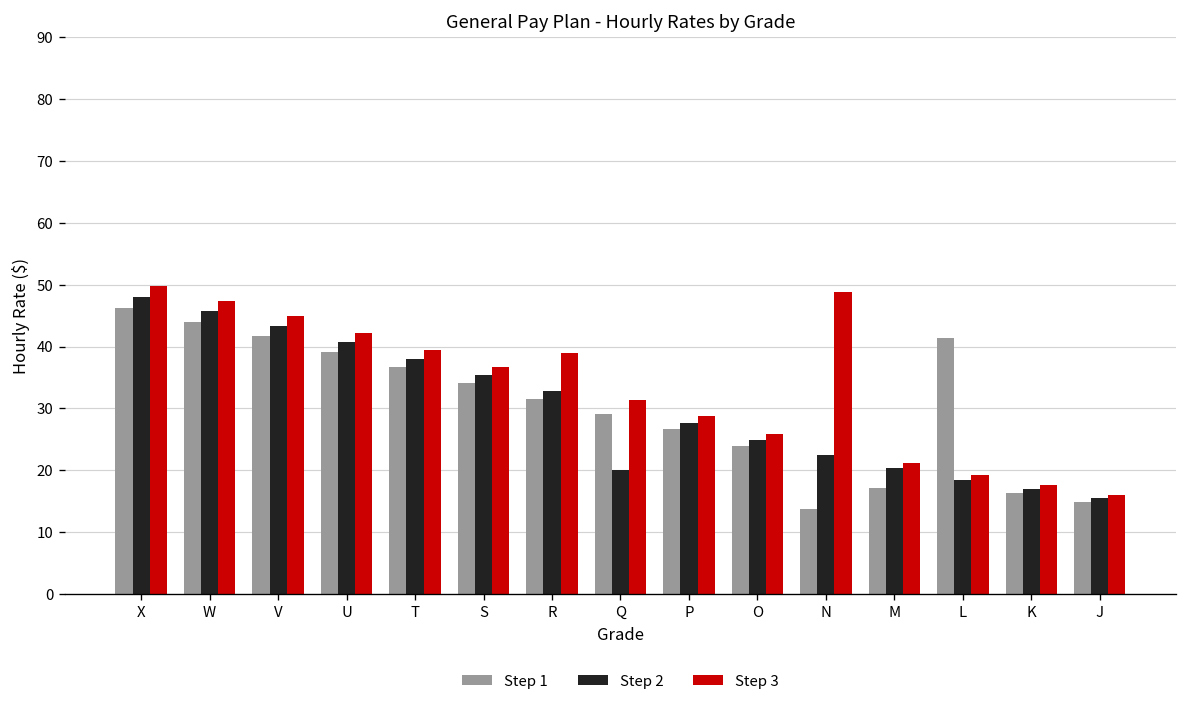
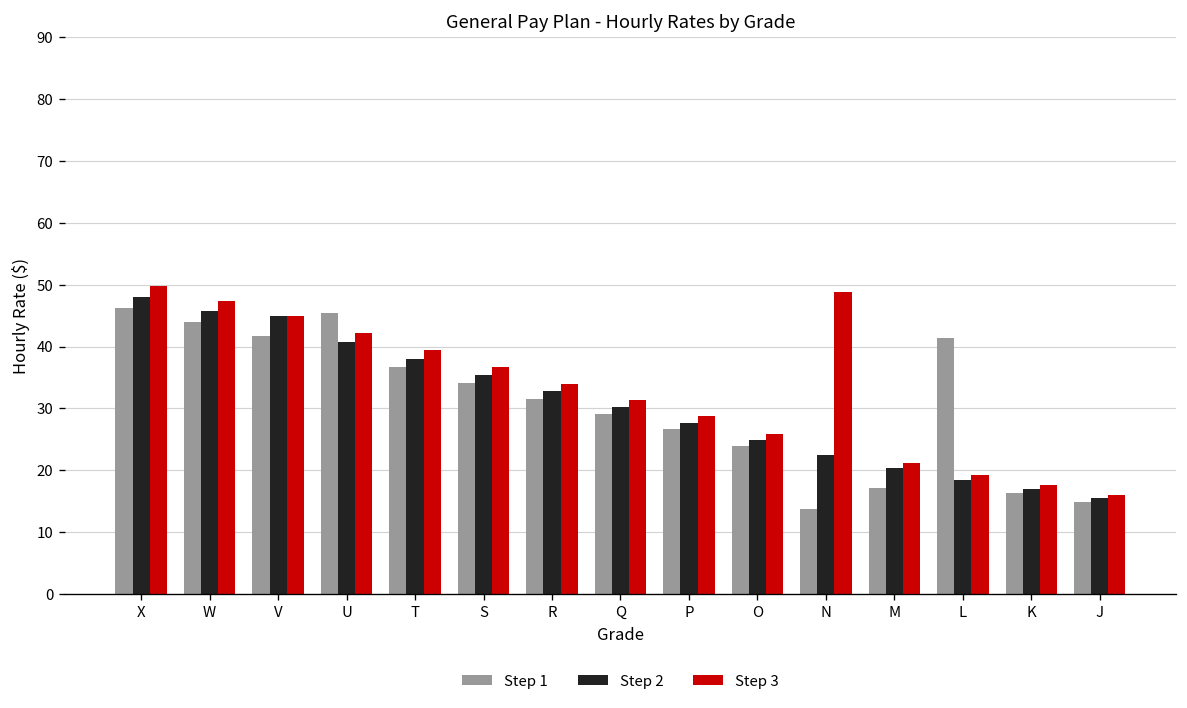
Step 2, V: 43 -> 45
Step 1, U: 39 -> 45
Step 3, R: 39 -> 34
Step 2, Q: 20 -> 30
